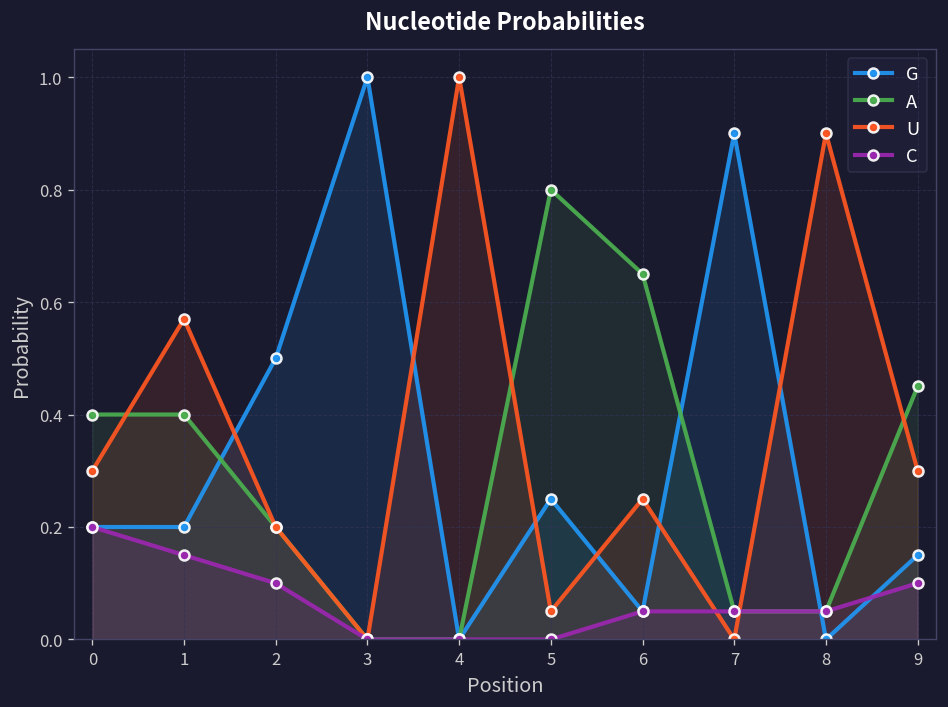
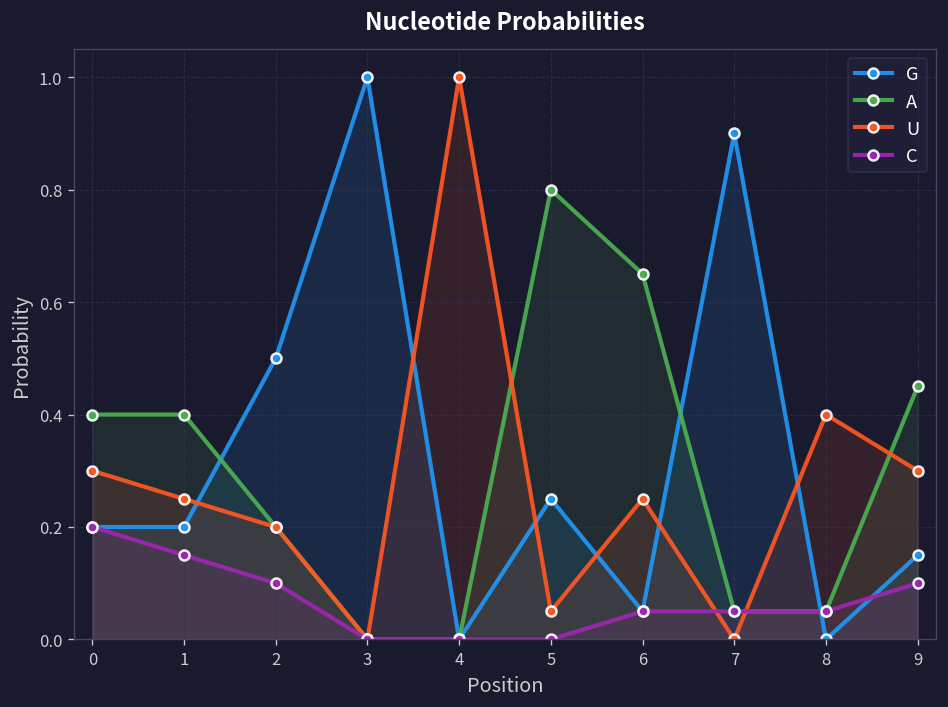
U, 1: 0.57 -> 0.25
U, 8: 0.9 -> 0.4
